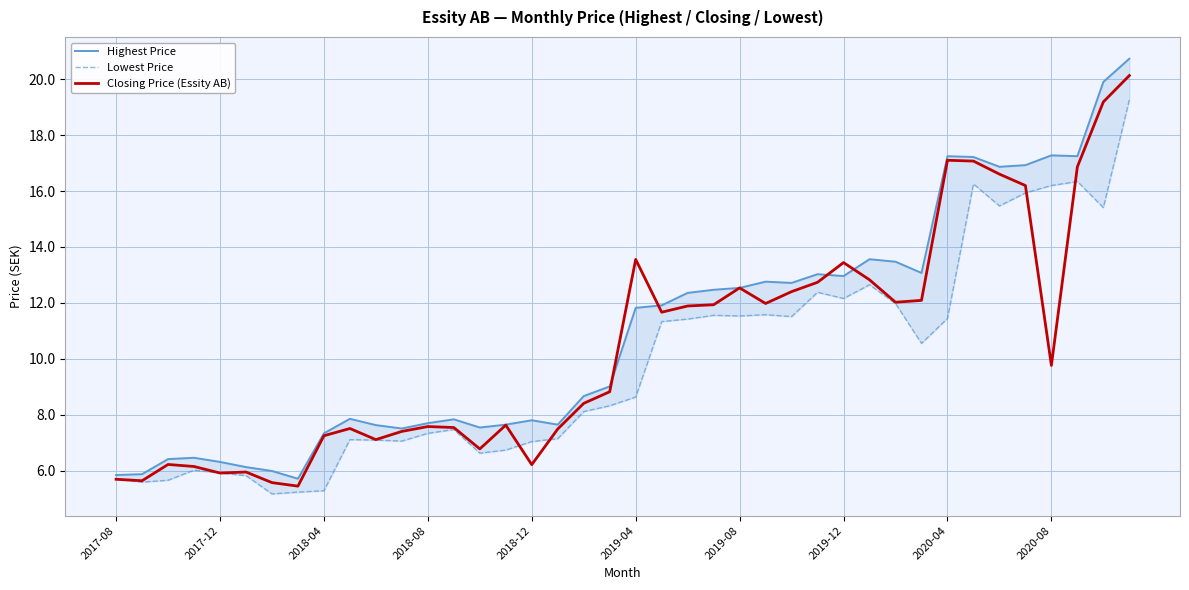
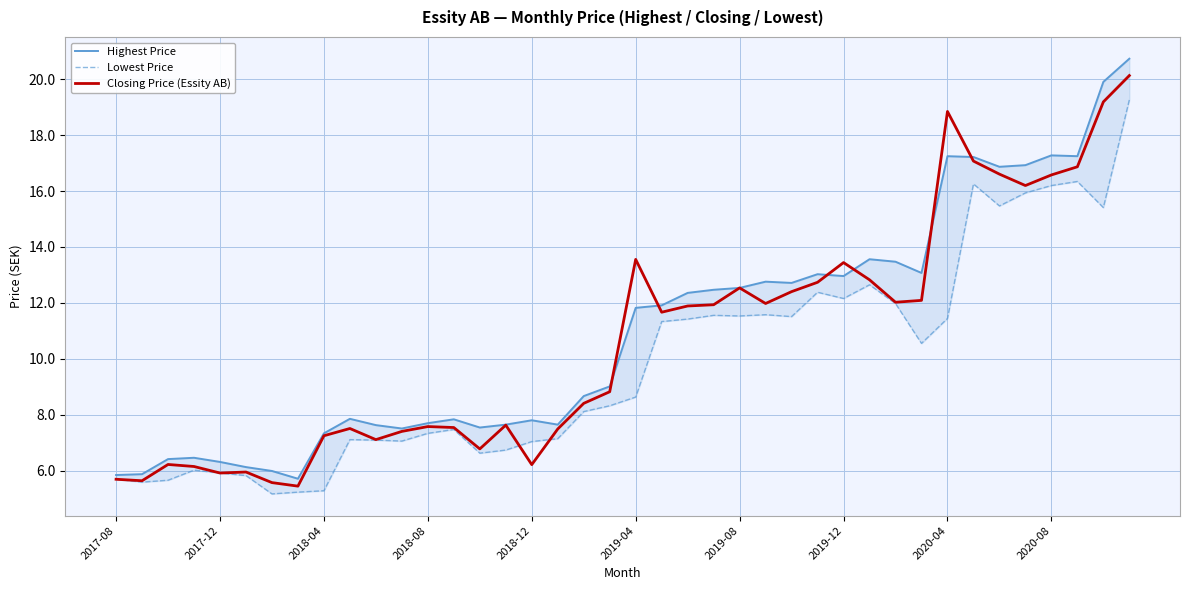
Closing Price (Essity AB), 2020-04: 17.1 -> 18.8
Closing Price (Essity AB), 2020-08: 9.8 -> 16.6
